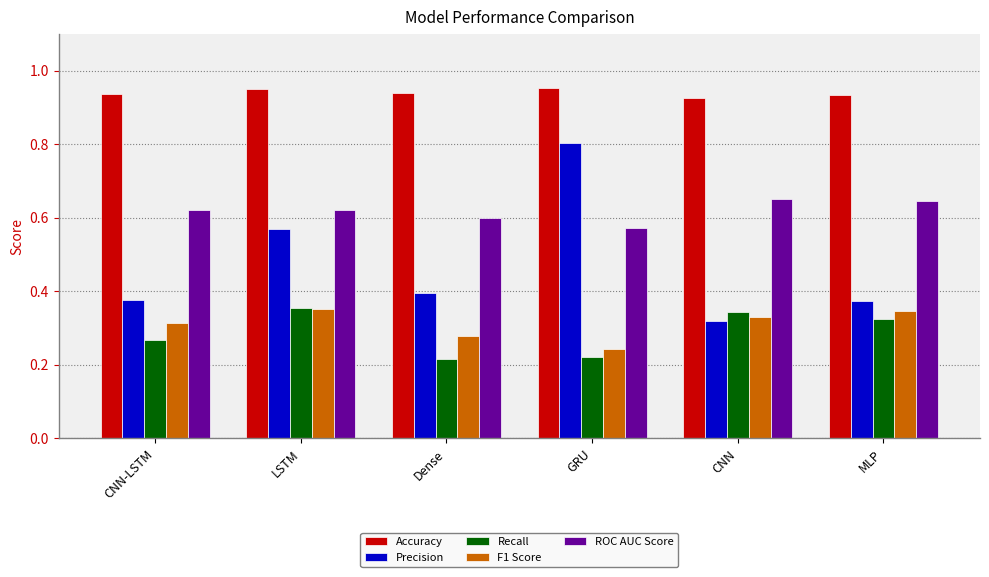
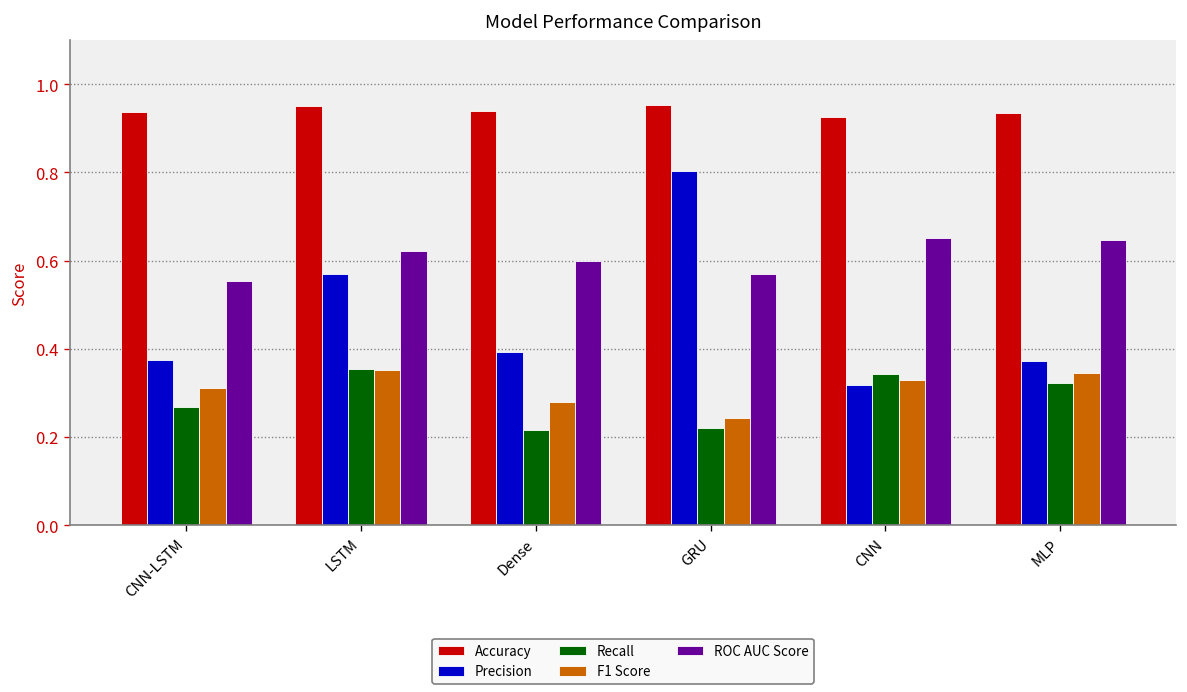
ROC AUC Score, CNN-LSTM: 0.62 -> 0.55
